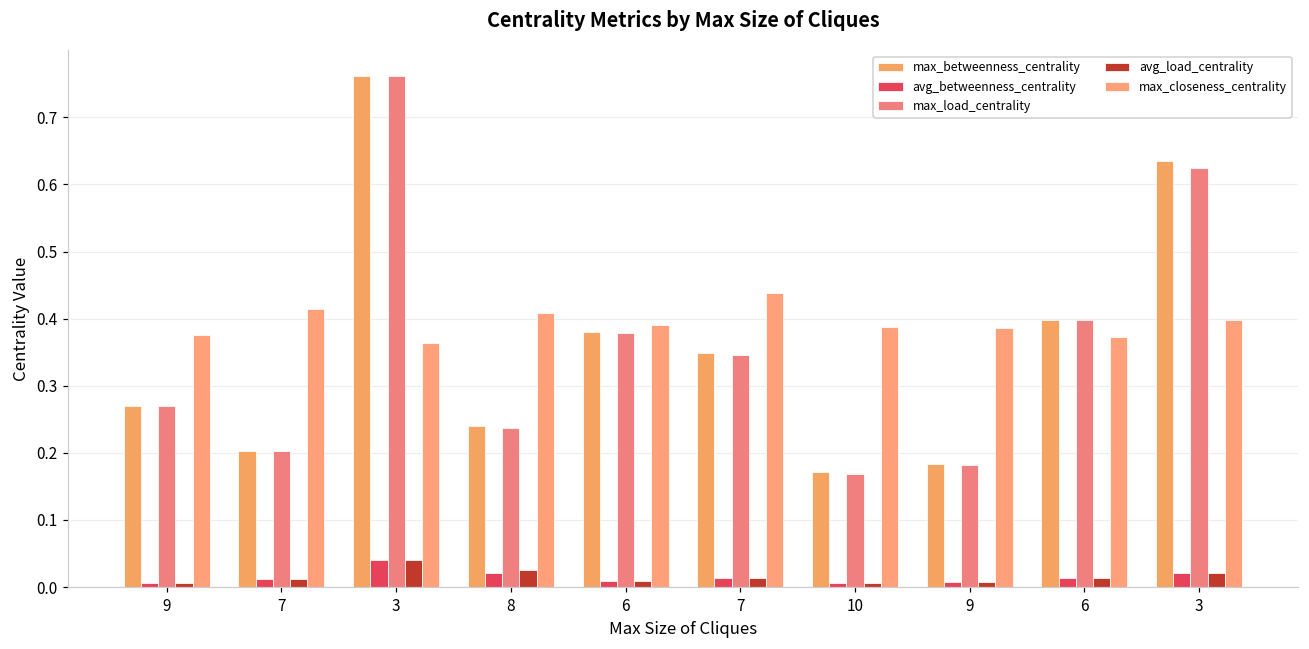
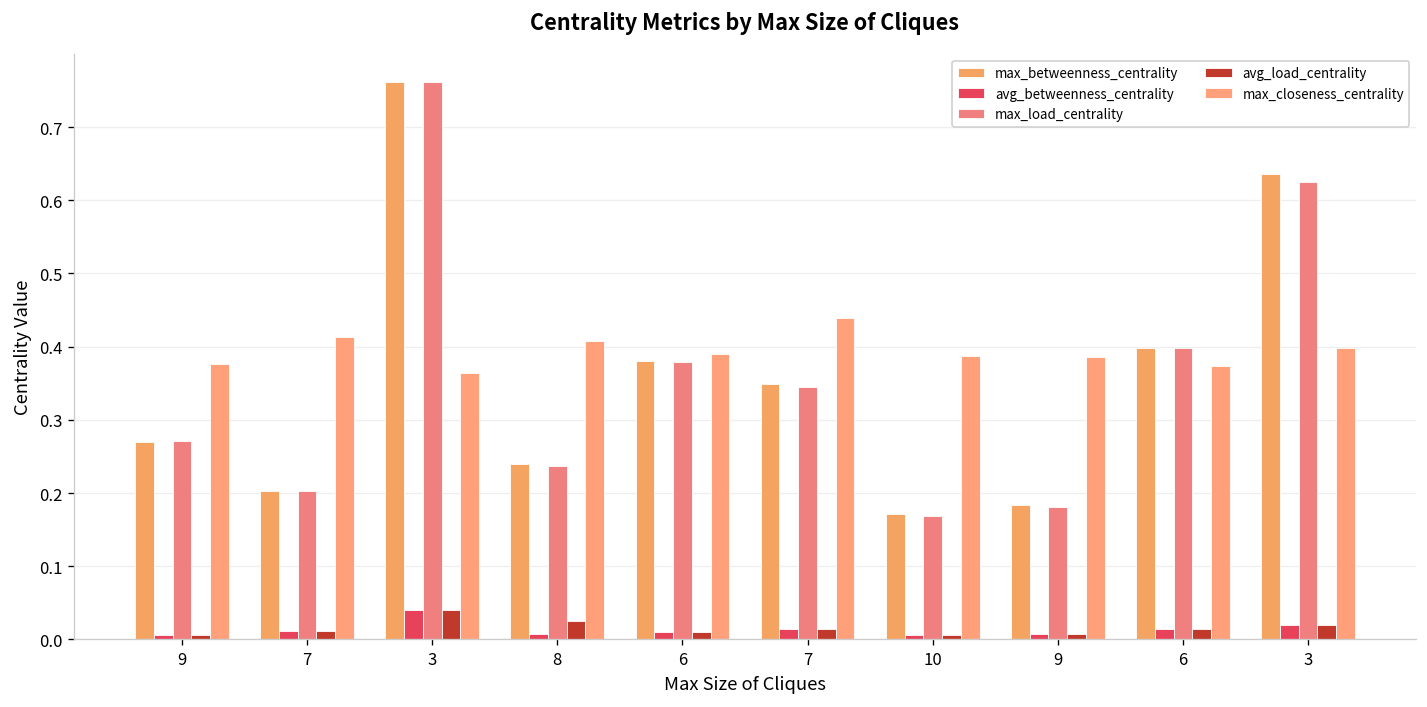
avg_betweenness_centrality, 8: 0.02 -> 0.01
